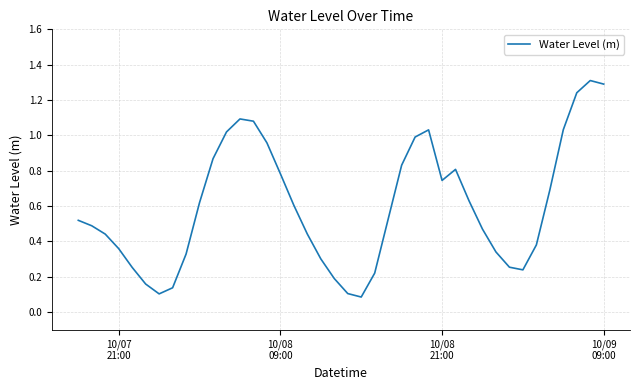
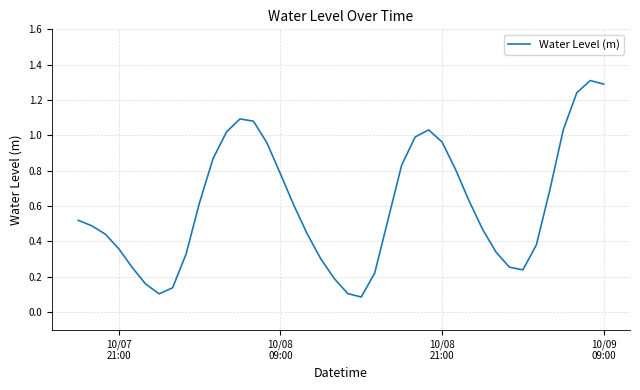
10/08 21:00: 0.74 -> 0.96
